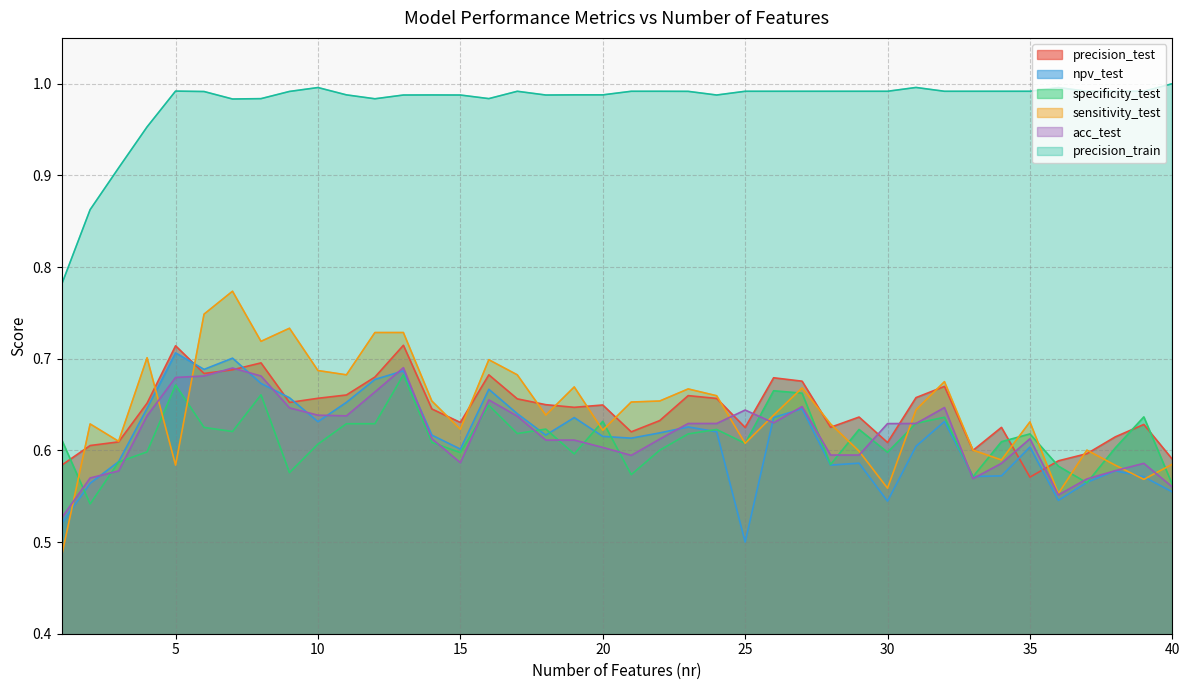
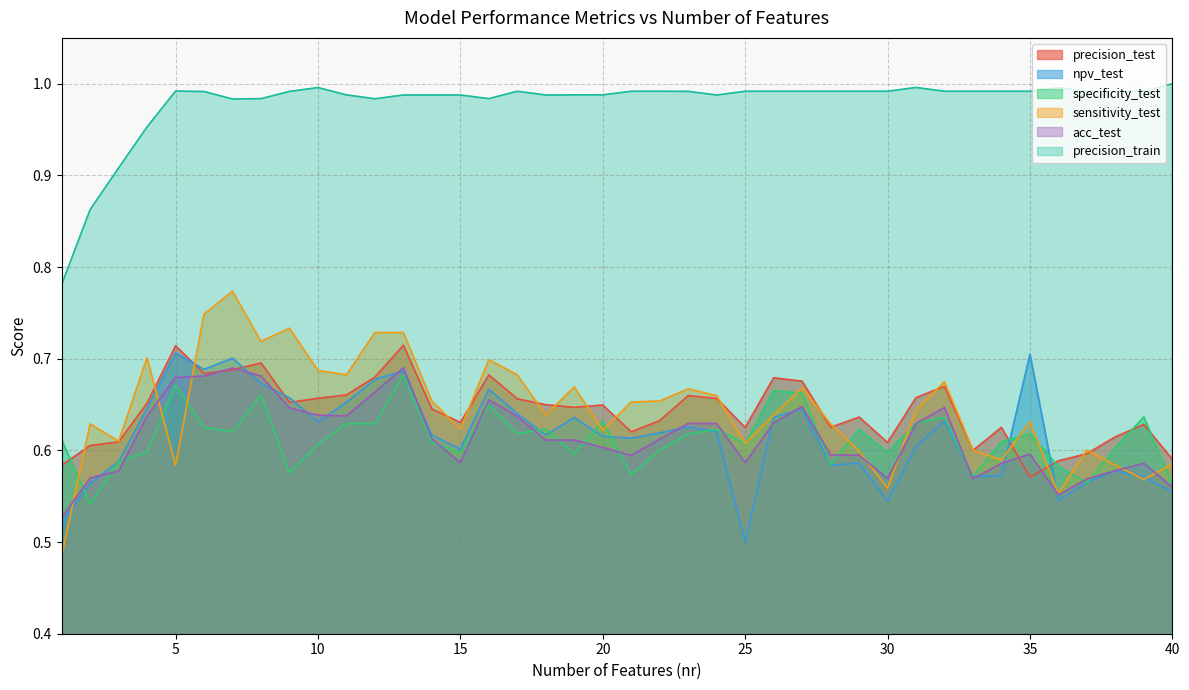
acc_test, 25: 0.64 -> 0.59
acc_test, 30: 0.63 -> 0.57
npv_test, 35: 0.60 -> 0.70
acc_test, 35: 0.61 -> 0.60
